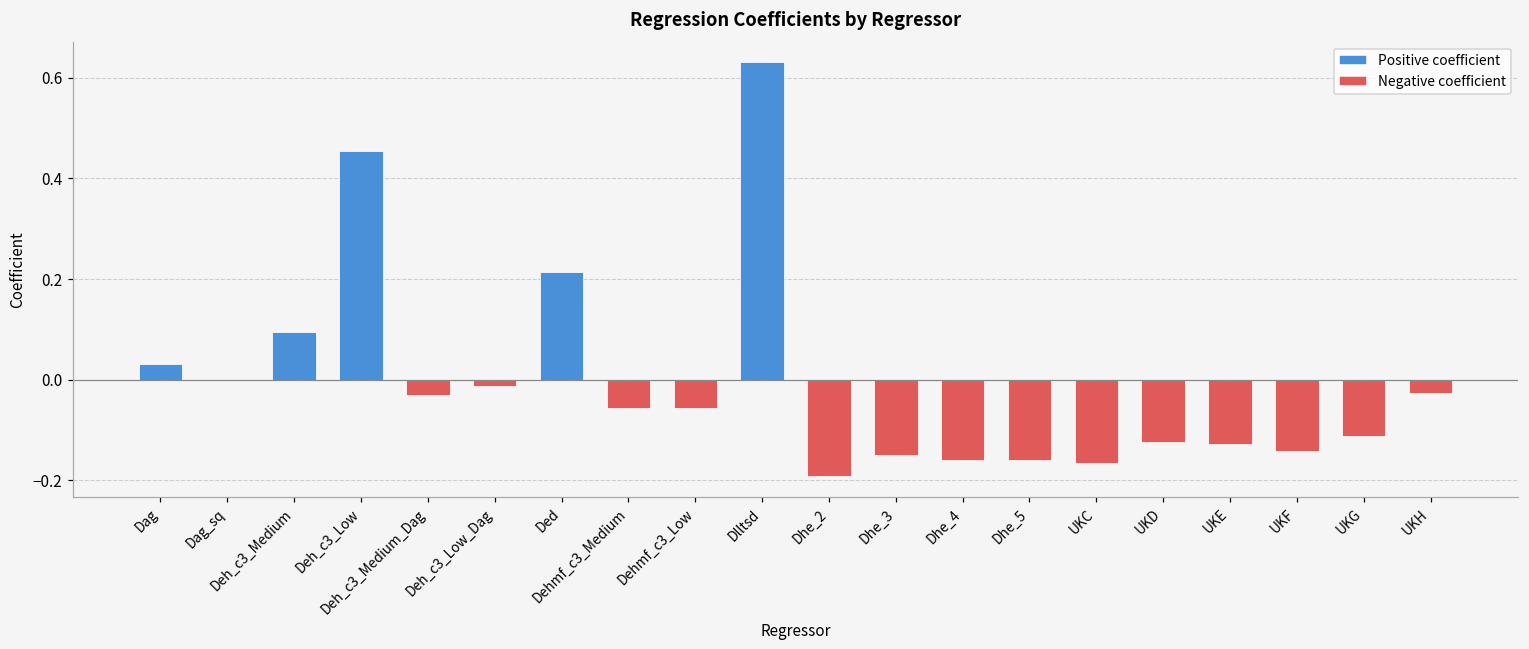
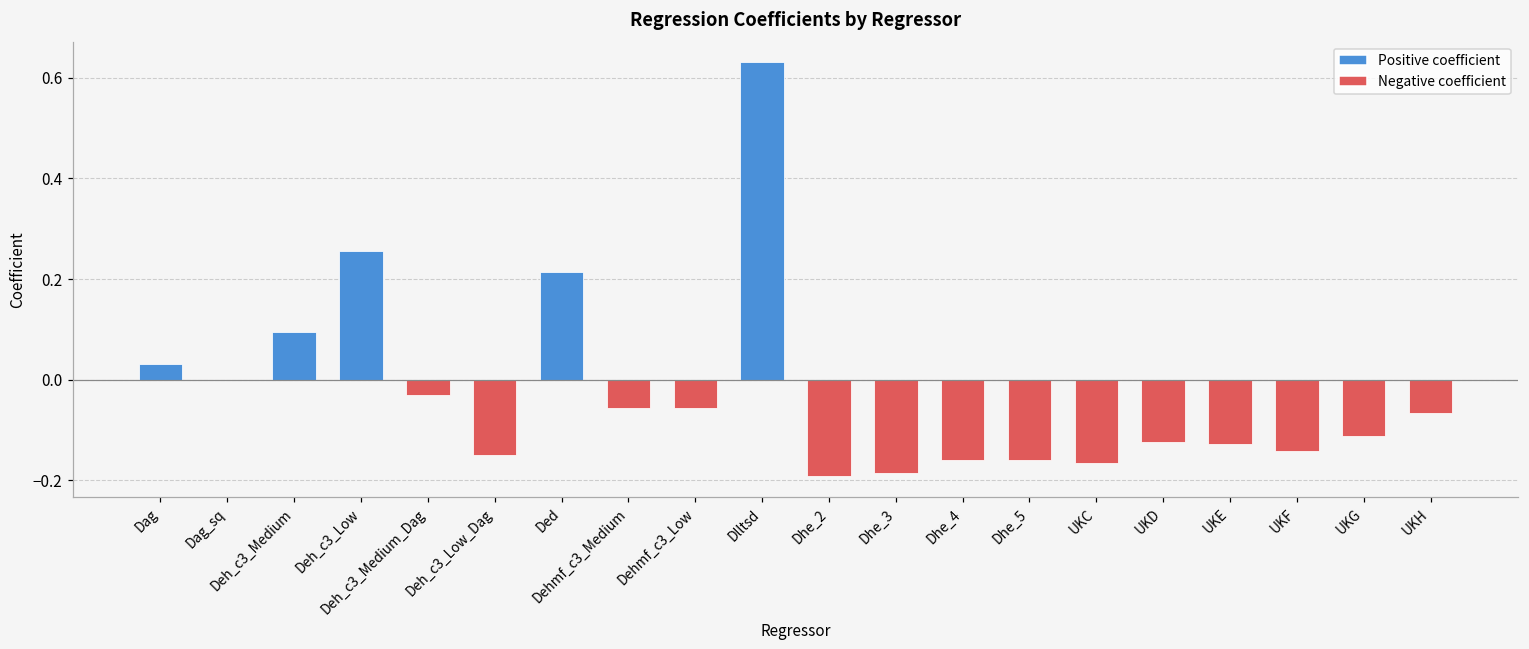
Deh_c3_Low: 0.45 -> 0.26
Deh_c3_Low_Dag: -0.01 -> -0.15
Dhe_3: -0.15 -> -0.19
UKH: -0.03 -> -0.07
